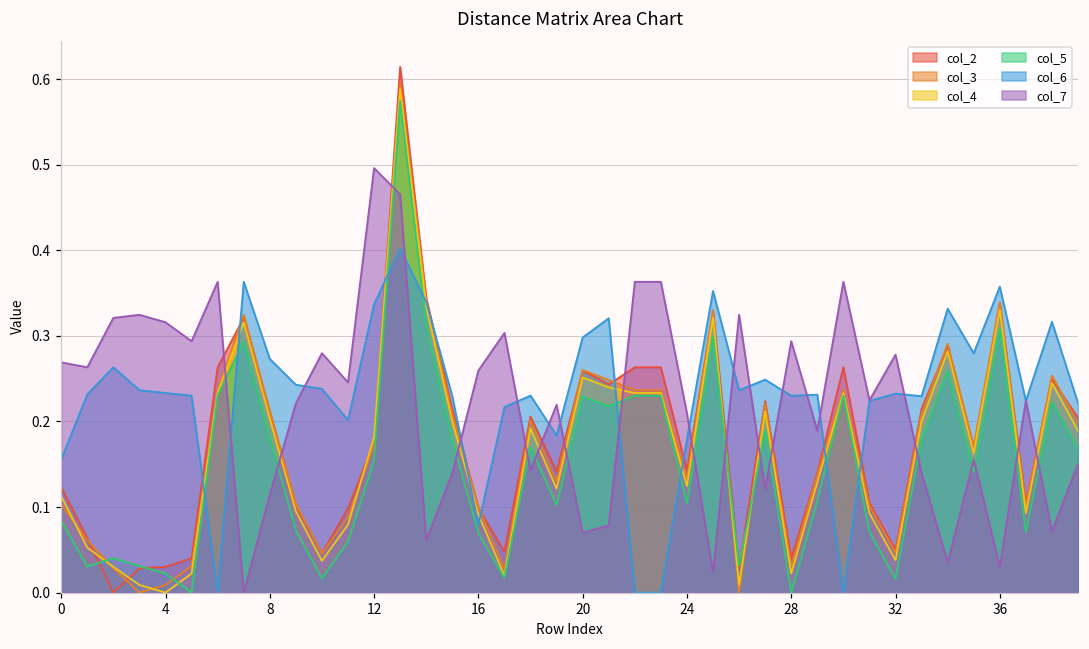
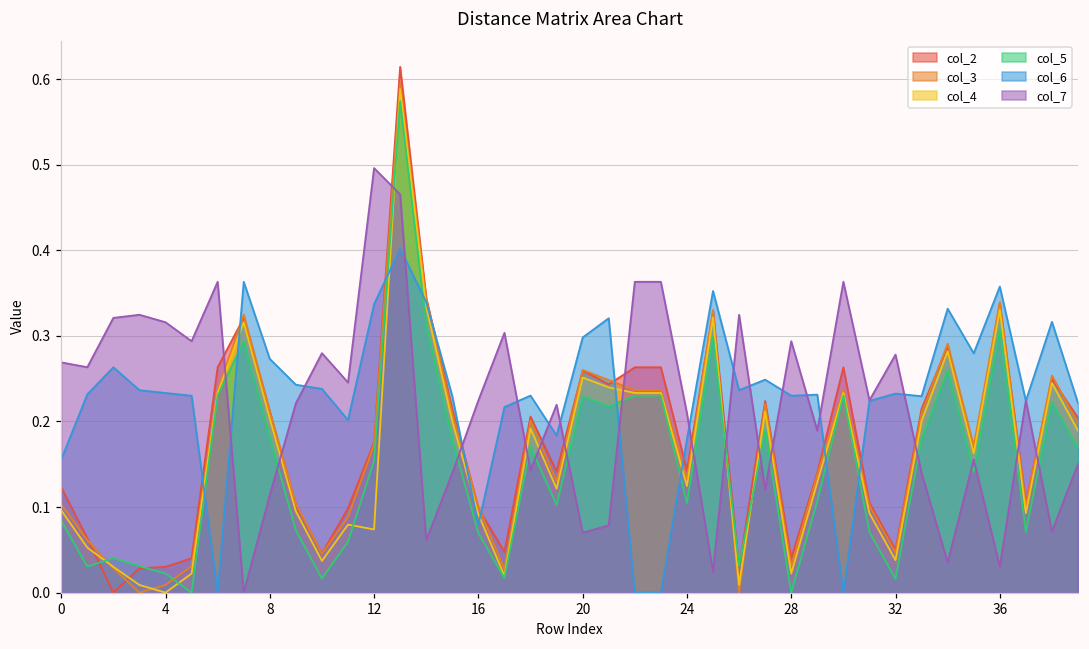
col_4, 0: 0.11 -> 0.10
col_4, 12: 0.18 -> 0.07
col_7, 16: 0.26 -> 0.22
